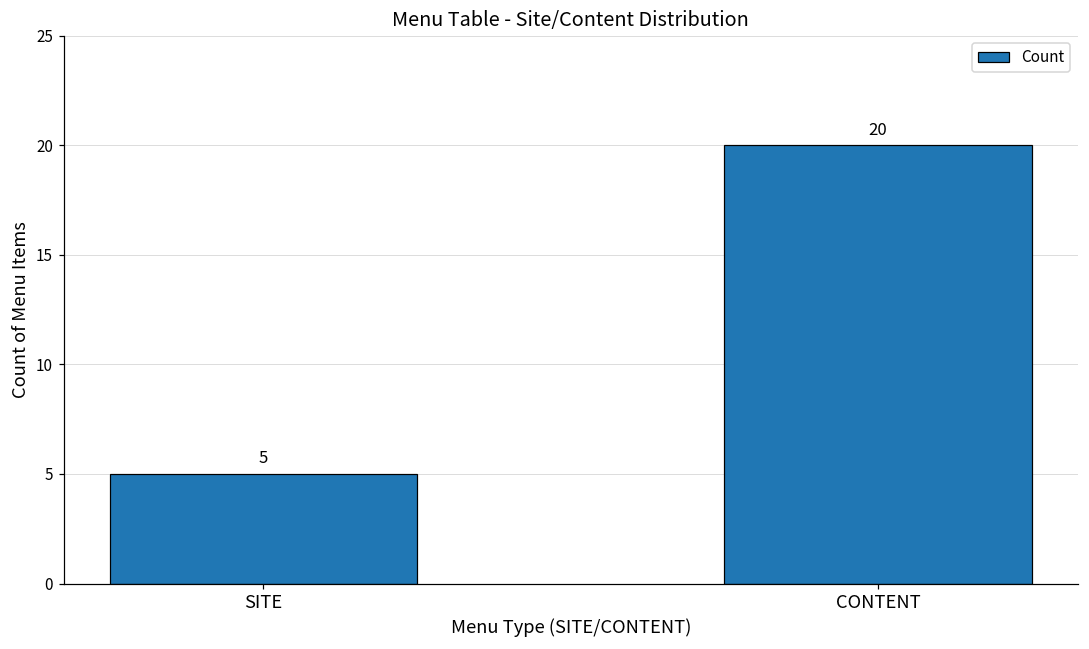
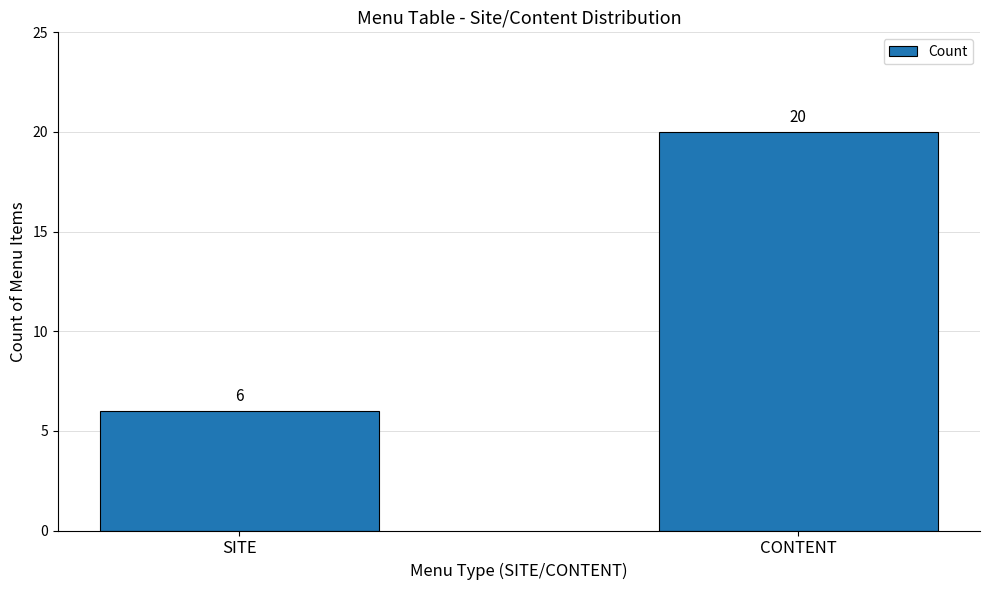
SITE: 5 -> 6
